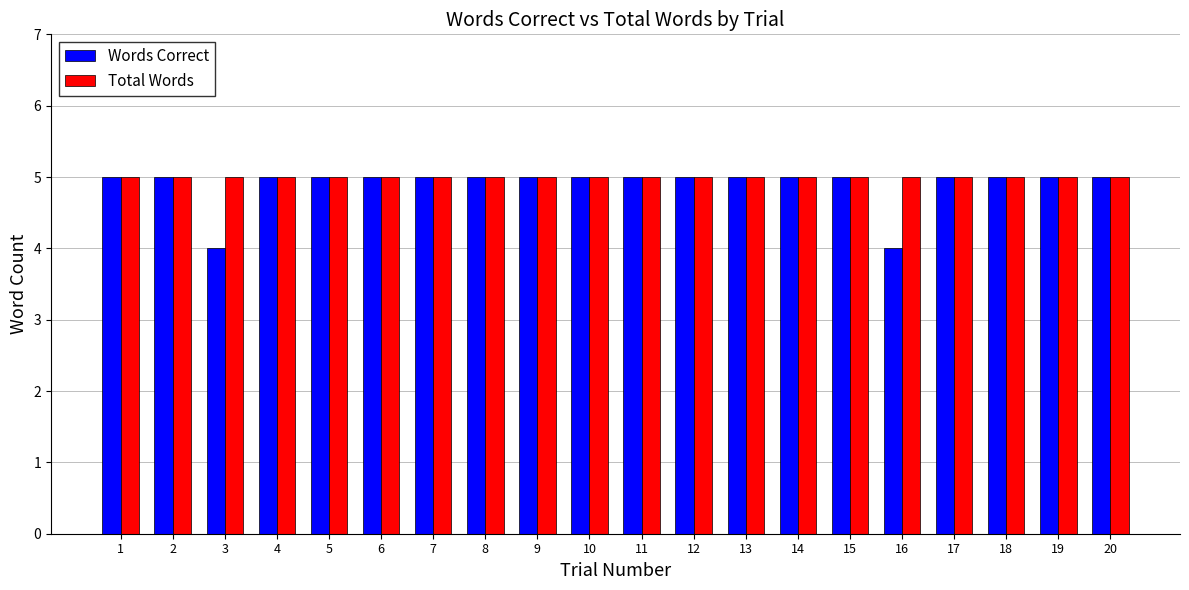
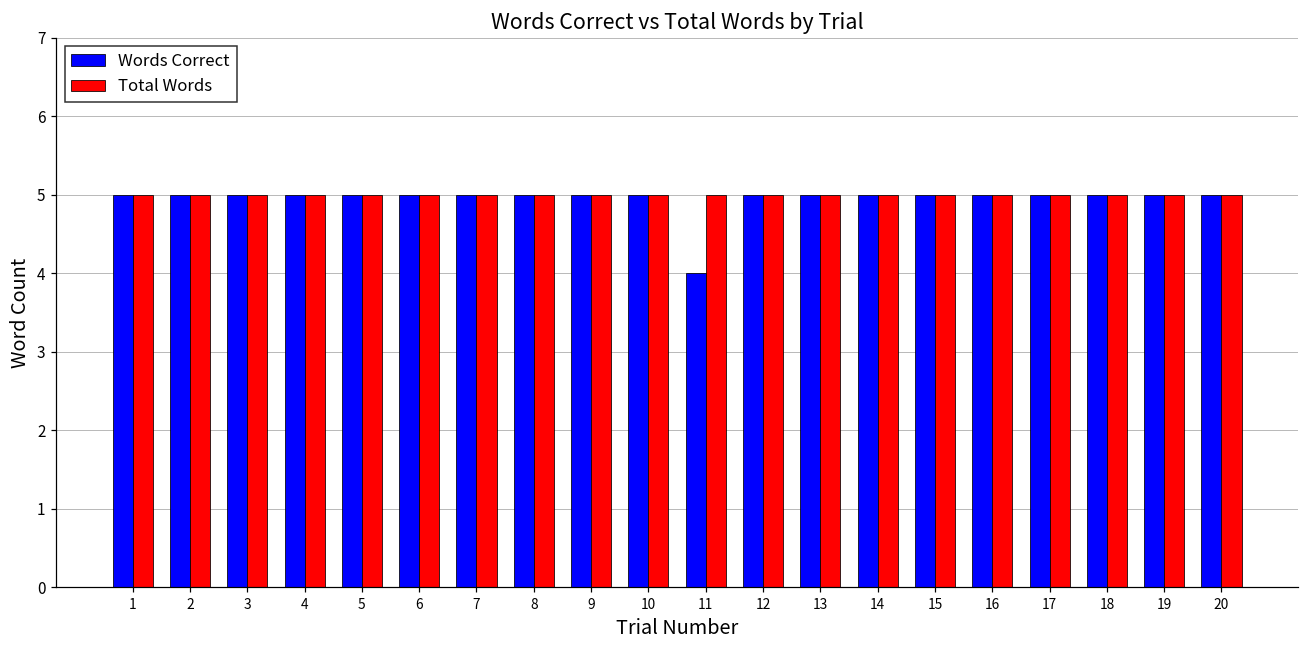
Words Correct, 3: 4 -> 5
Words Correct, 11: 5 -> 4
Words Correct, 16: 4 -> 5
